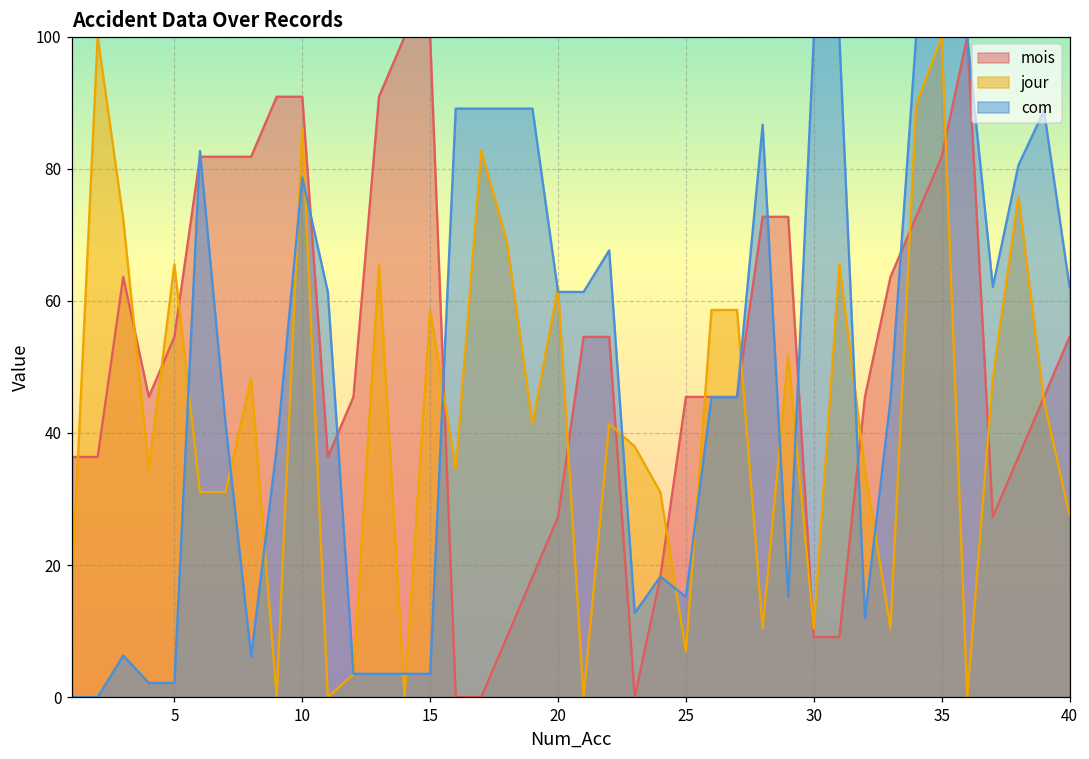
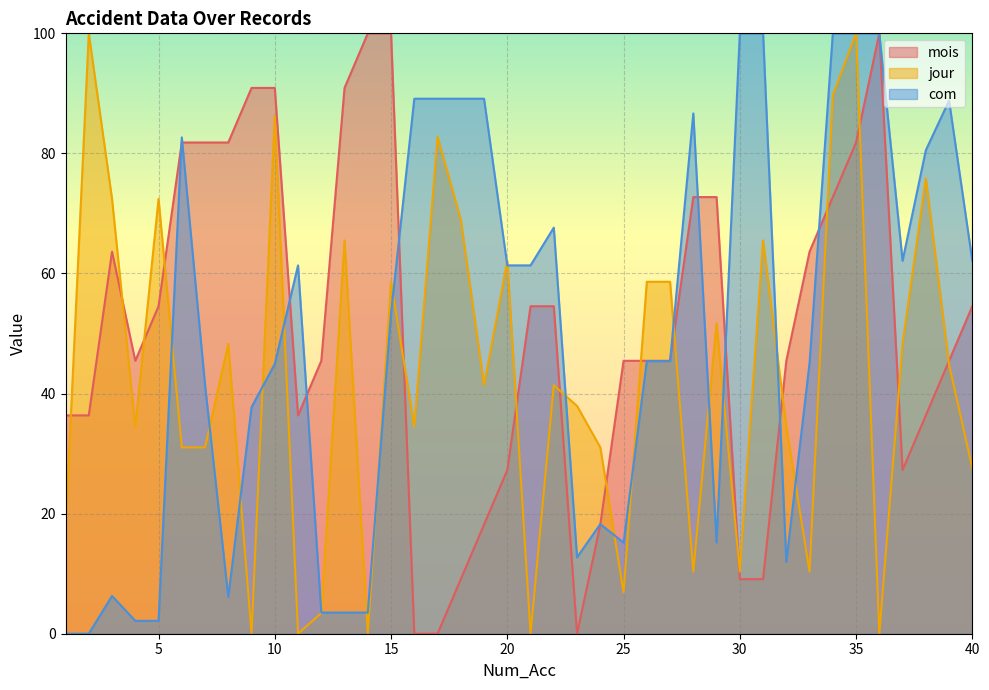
jour, 5: 66 -> 72
com, 10: 79 -> 45
com, 15: 4 -> 53
